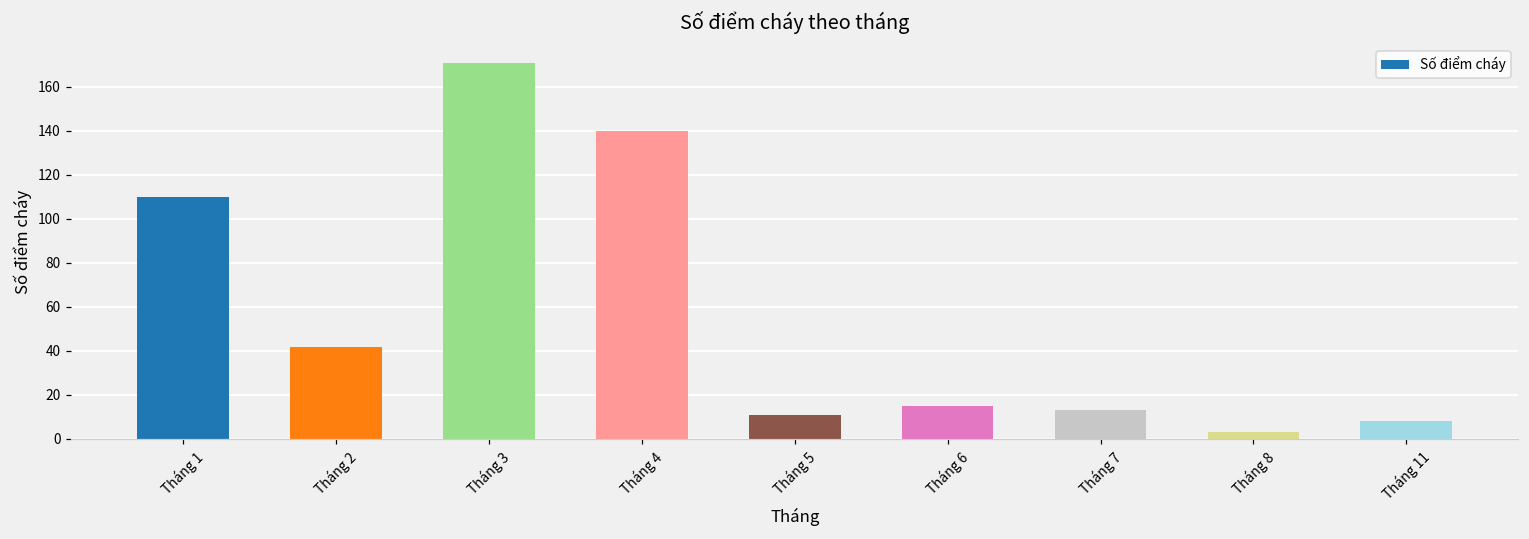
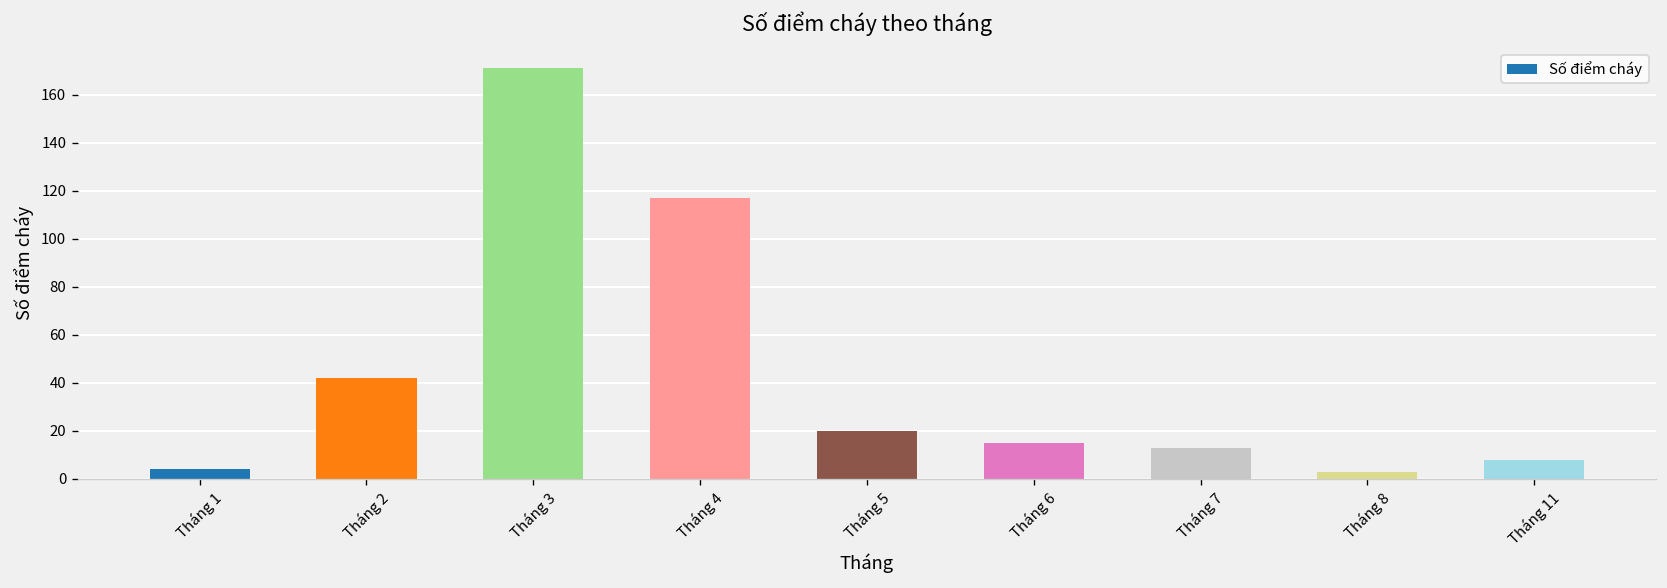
Tháng 1: 110 -> 4
Tháng 4: 140 -> 117
Tháng 5: 11 -> 20
